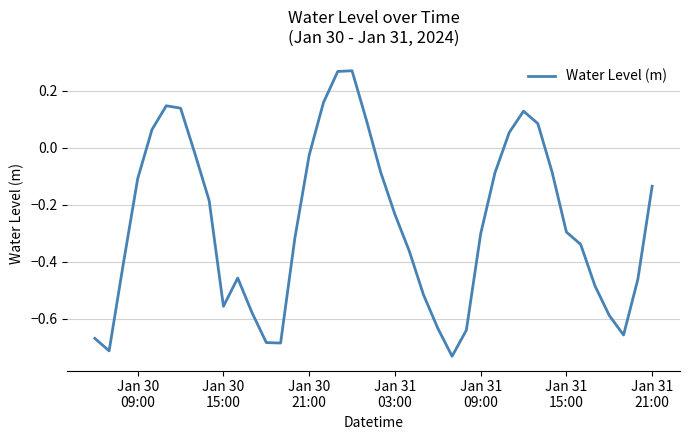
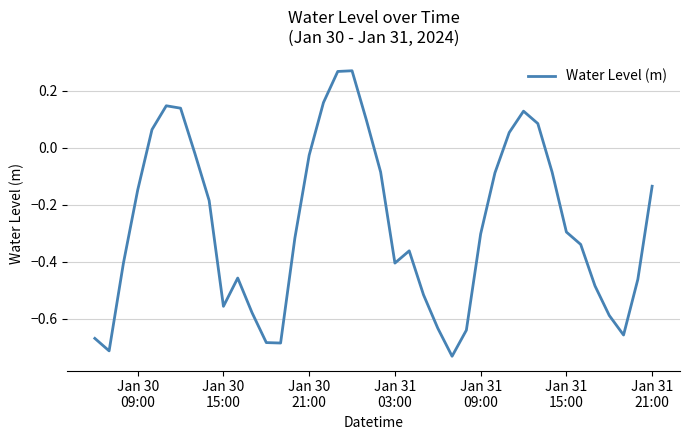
Jan 30 09:00: -0.11 -> -0.15
Jan 31 03:00: -0.23 -> -0.40
